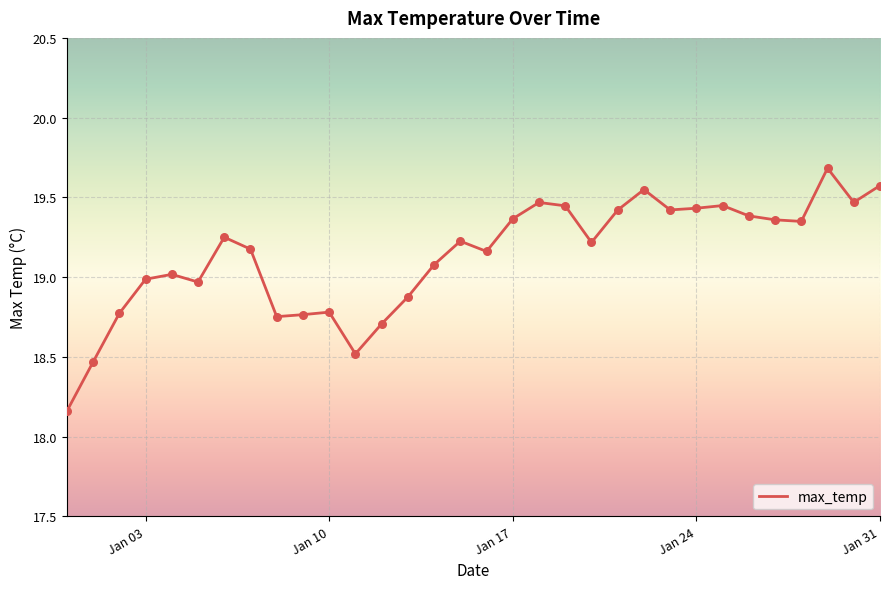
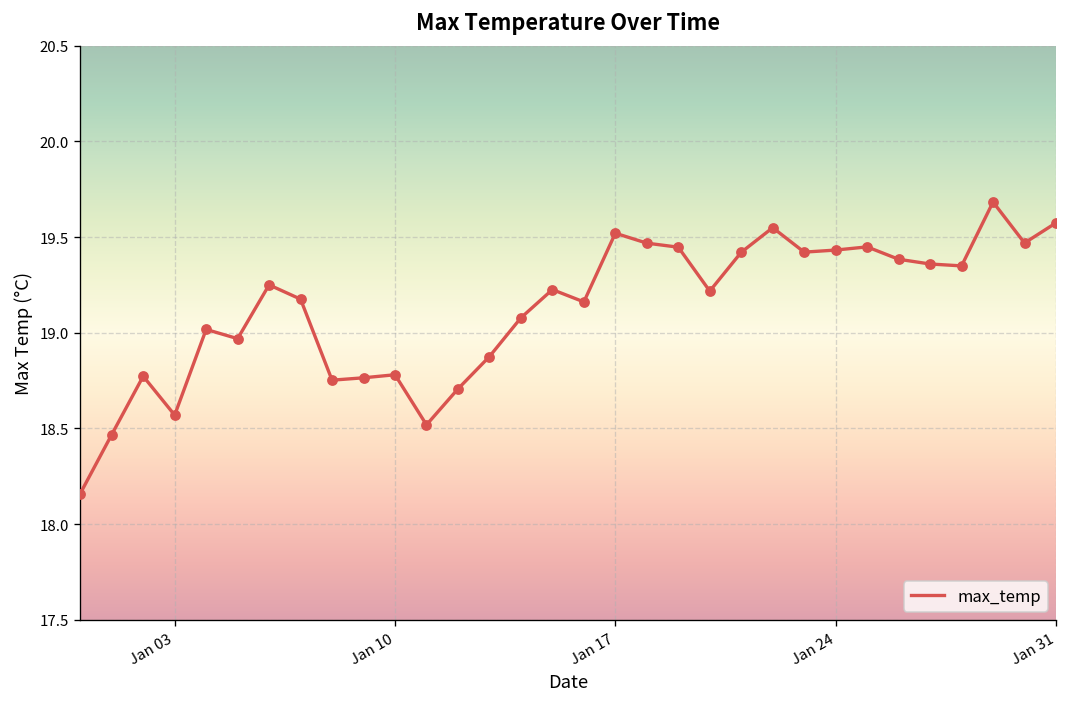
Jan 03: 18.99 -> 18.57
Jan 17: 19.37 -> 19.52
